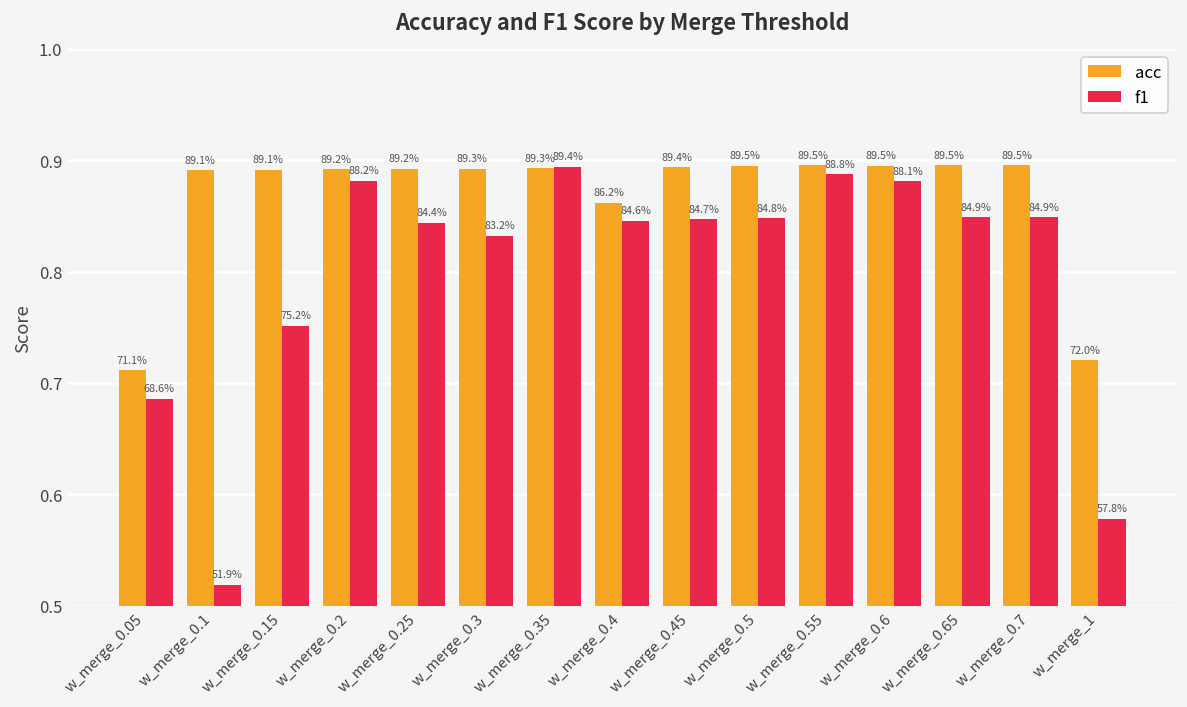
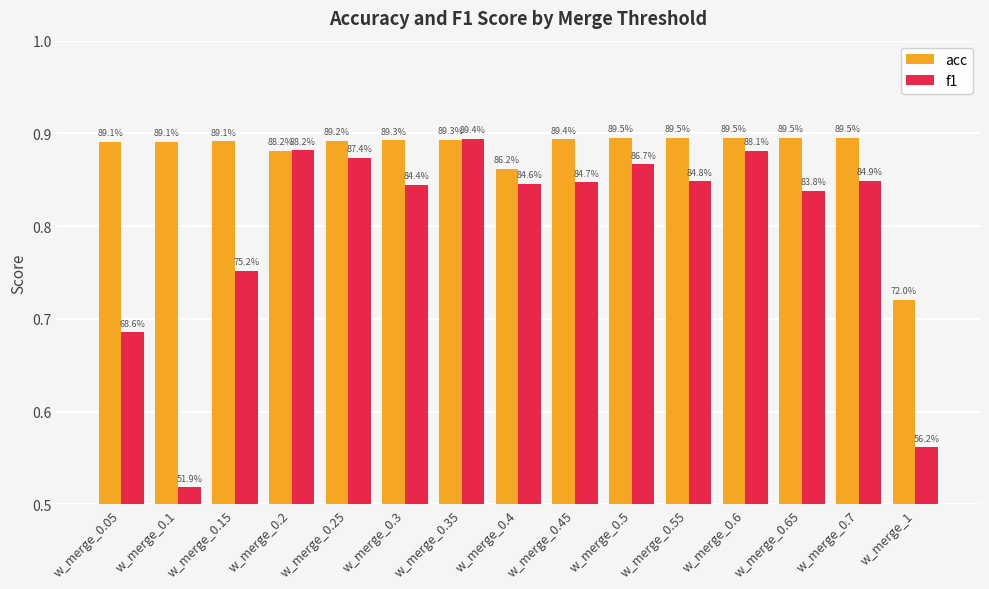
acc, w_merge_0.05: 71.1% -> 89.1%
acc, w_merge_0.2: 89.2% -> 88.2%
f1, w_merge_0.25: 84.4% -> 87.4%
f1, w_merge_0.3: 83.2% -> 84.4%
f1, w_merge_0.5: 84.8% -> 86.7%
f1, w_merge_0.55: 88.8% -> 84.8%
f1, w_merge_0.65: 84.9% -> 83.8%
f1, w_merge_1: 57.8% -> 56.2%
